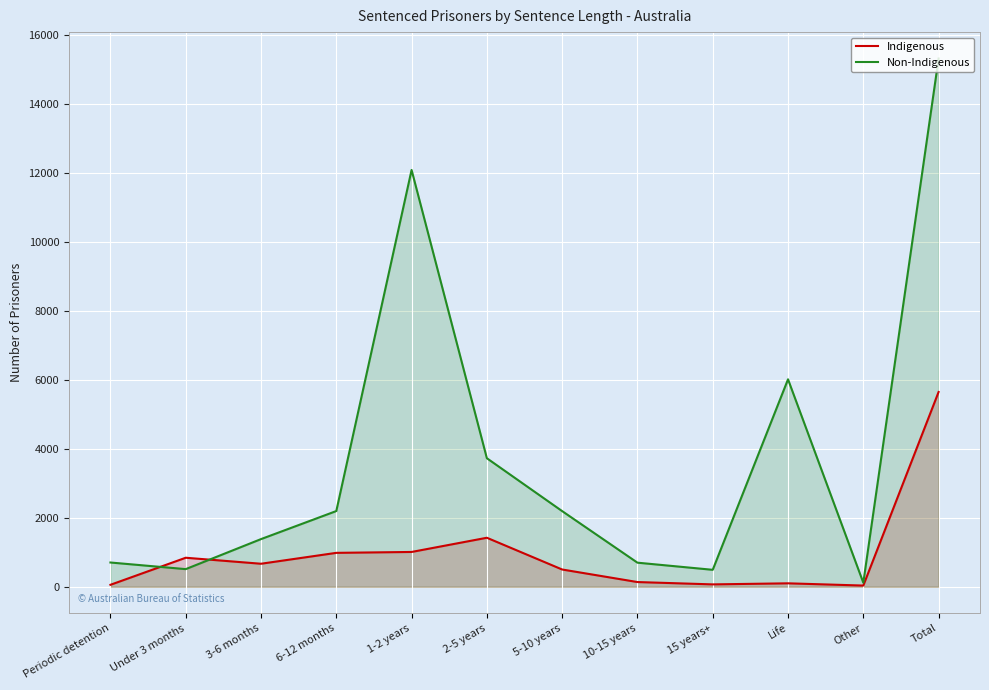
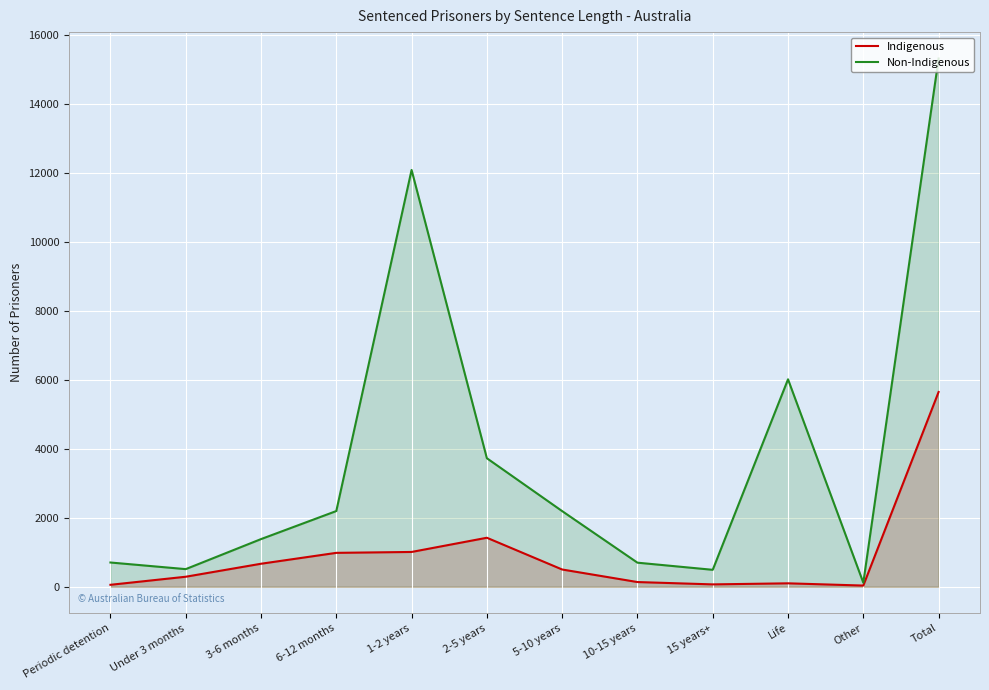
Indigenous, Under 3 months: 800 -> 300
